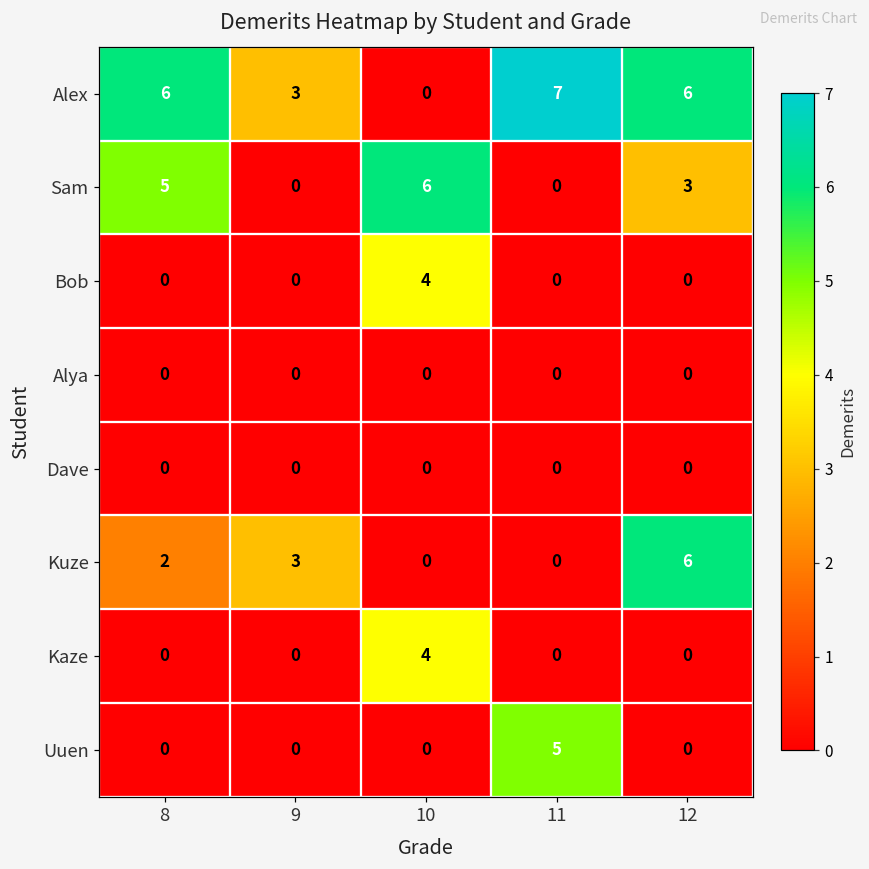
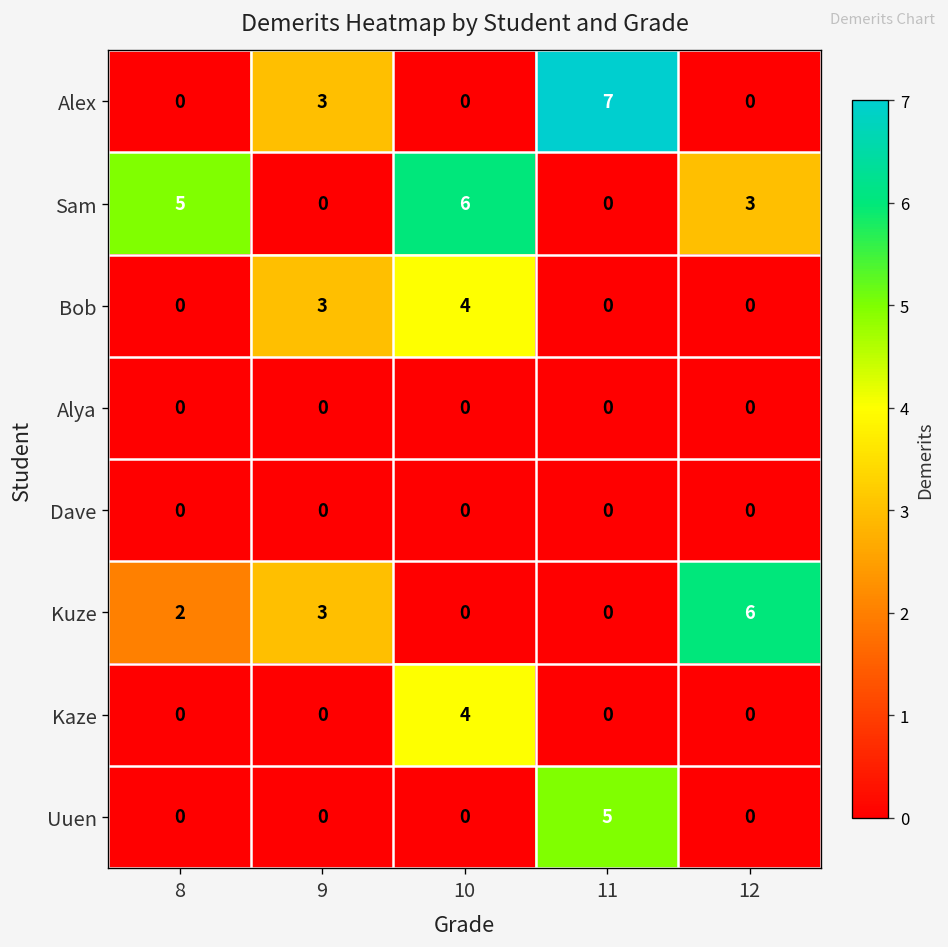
Alex, 8: 6 -> 0
Alex, 12: 6 -> 0
Bob, 9: 0 -> 3
